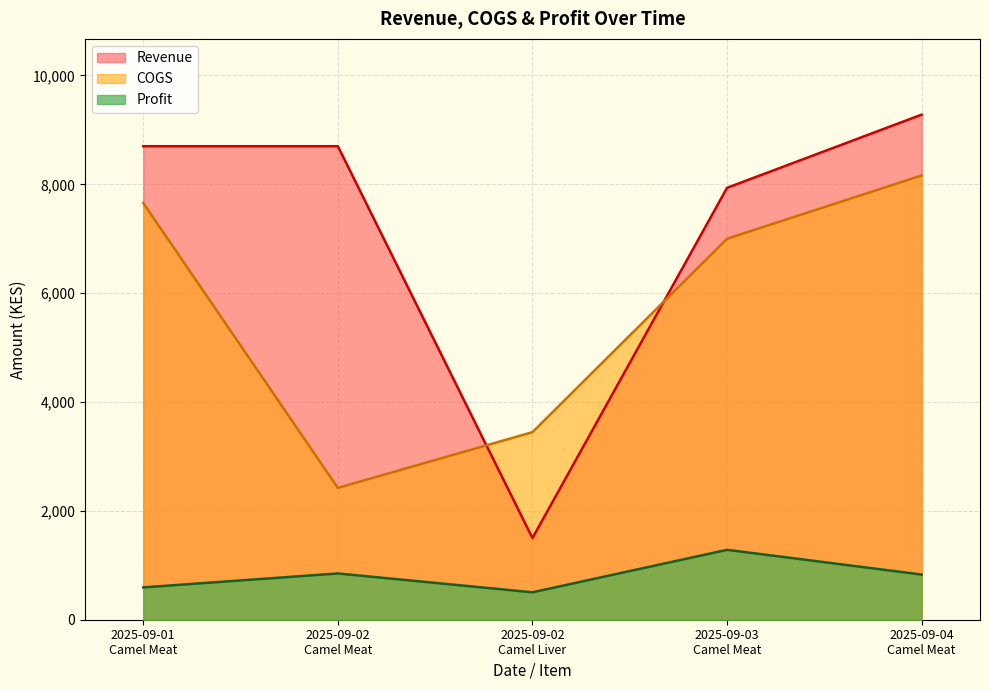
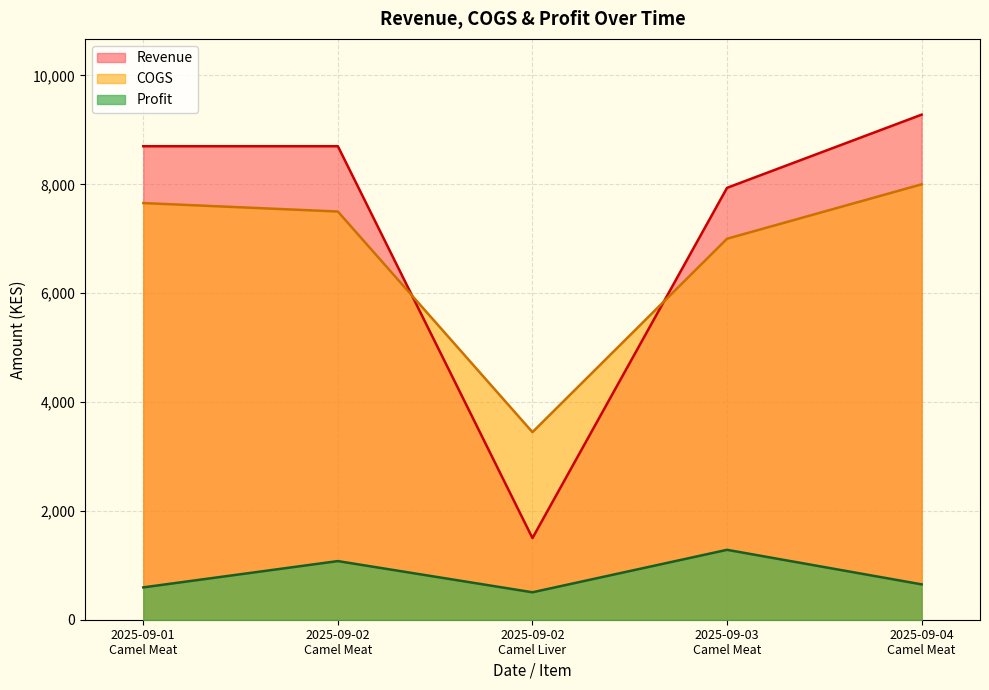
COGS, 2025-09-02 Camel Meat: 2,400 -> 7,500
Profit, 2025-09-02 Camel Meat: 900 -> 1,100
COGS, 2025-09-04 Camel Meat: 8,200 -> 8,000
Profit, 2025-09-04 Camel Meat: 800 -> 600
